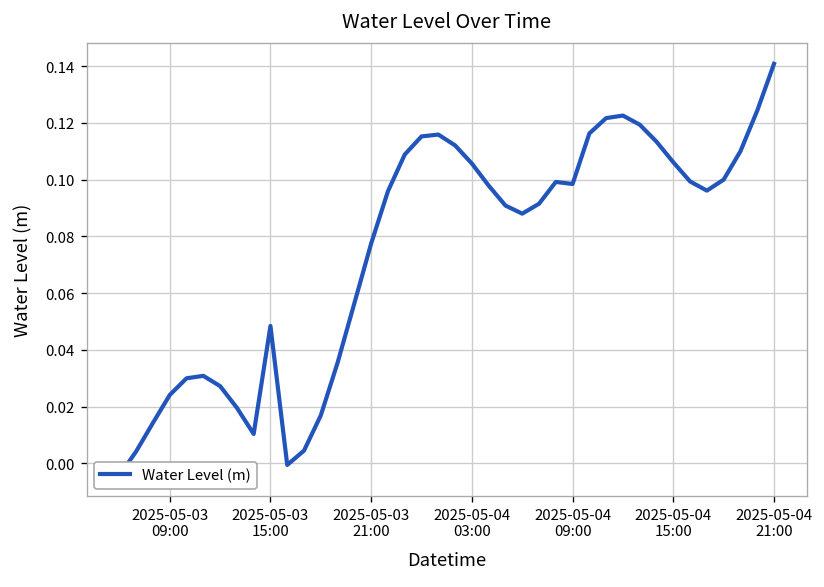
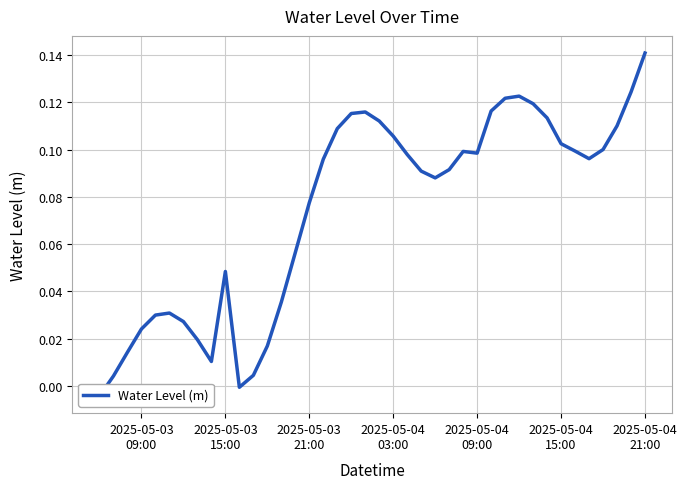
2025-05-04 15:00: 0.106 -> 0.102
